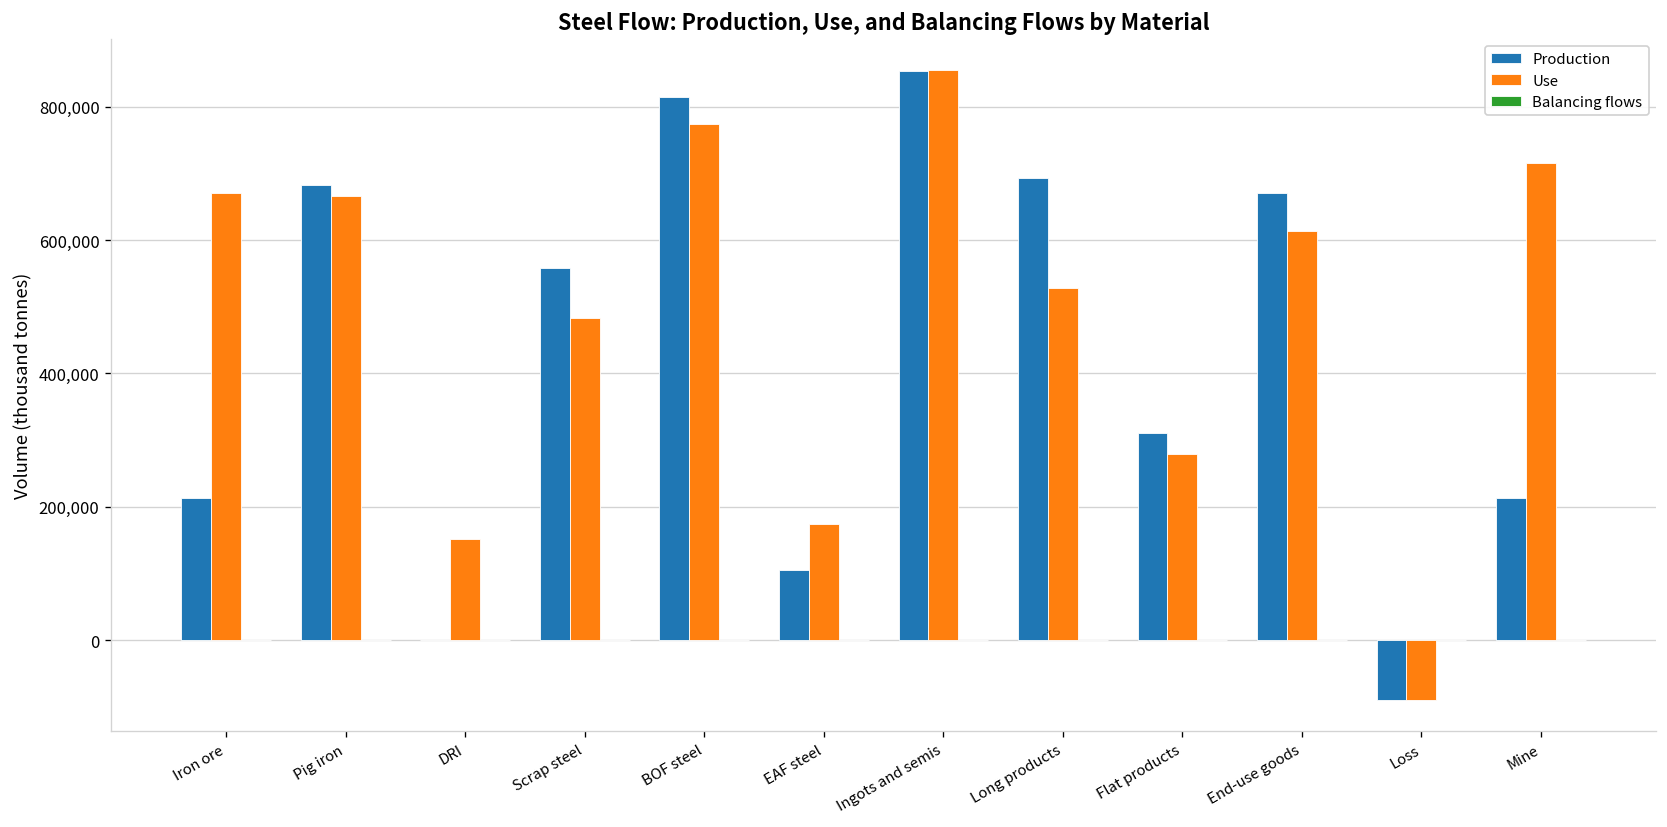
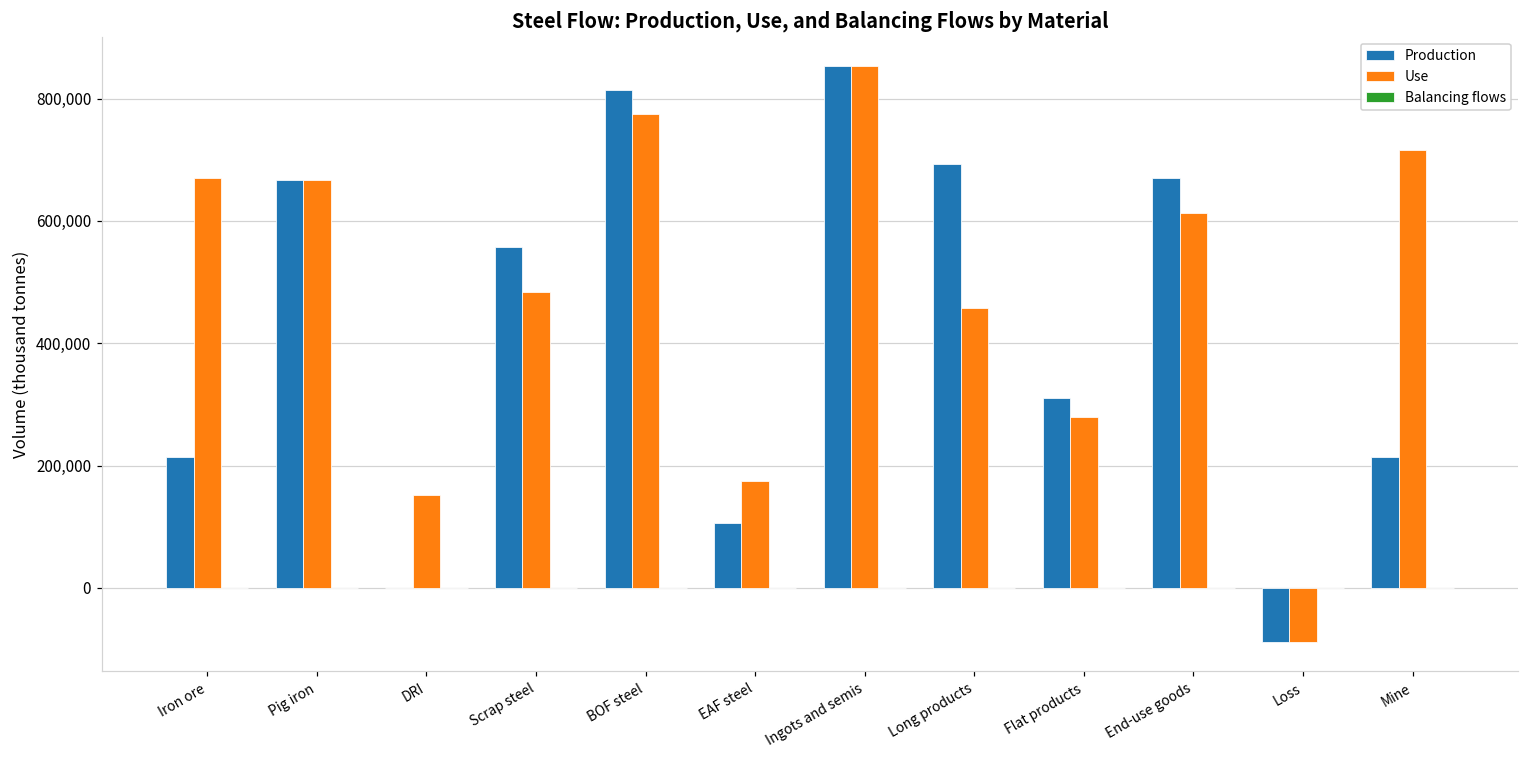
Production, Pig iron: 680,000 -> 670,000
Use, Long products: 530,000 -> 460,000
